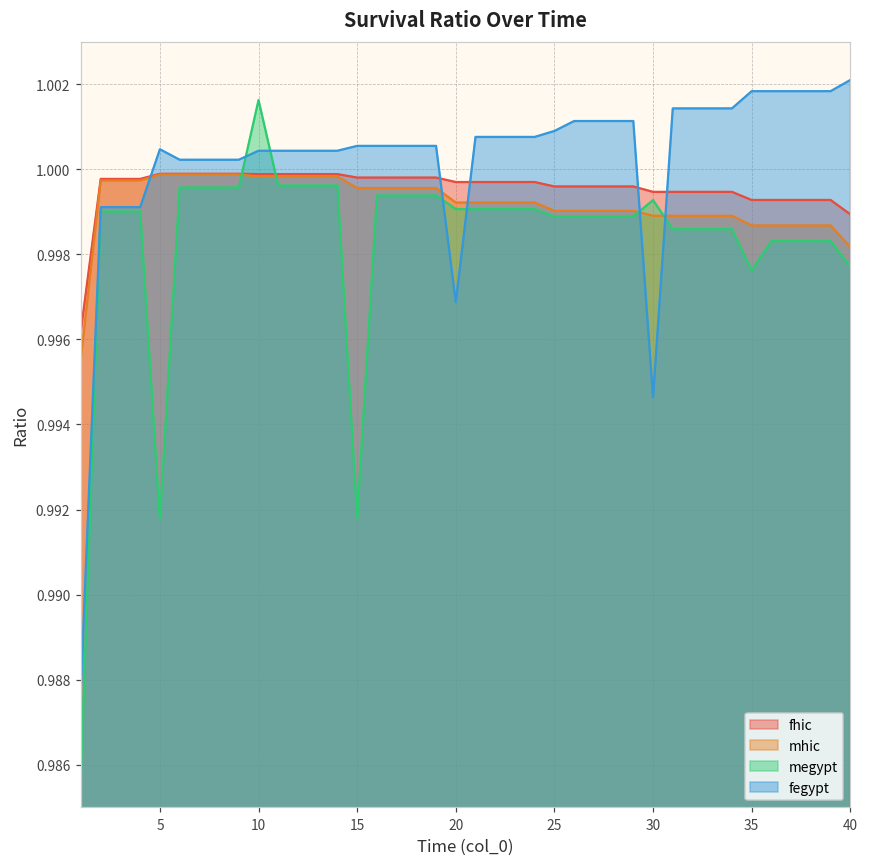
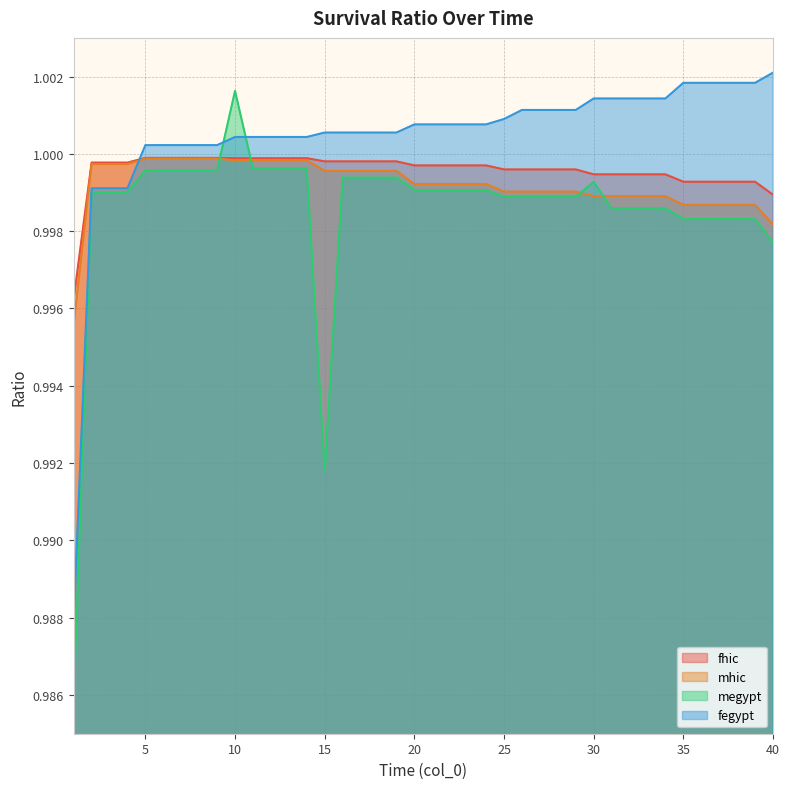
megypt, 5: 0.9918 -> 0.9996
fegypt, 5: 1.0005 -> 1.0002
fegypt, 20: 0.9969 -> 1.0008
fegypt, 30: 0.9946 -> 1.0014
megypt, 35: 0.9976 -> 0.9983
